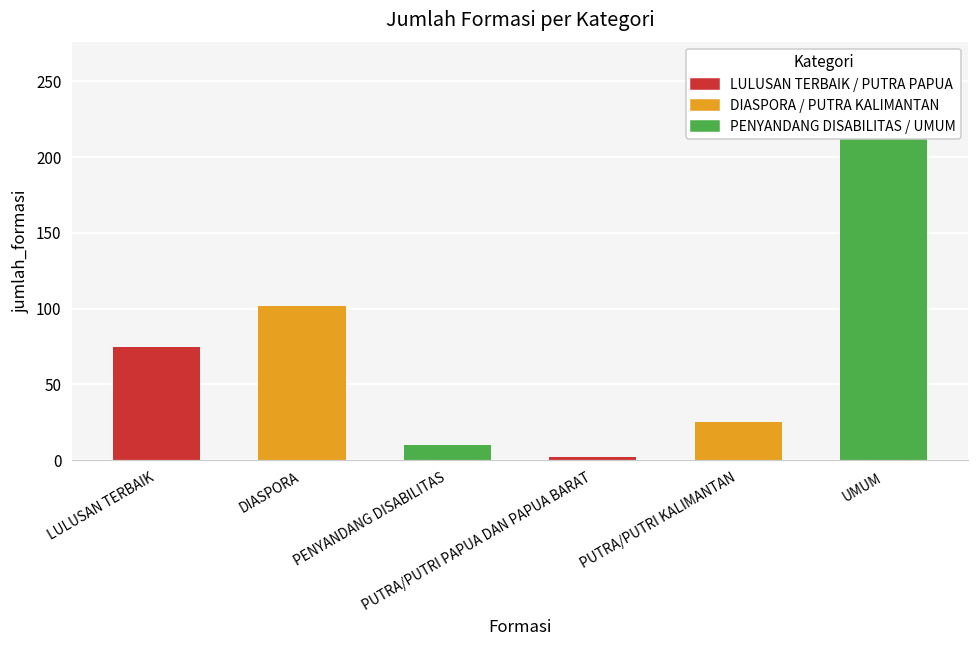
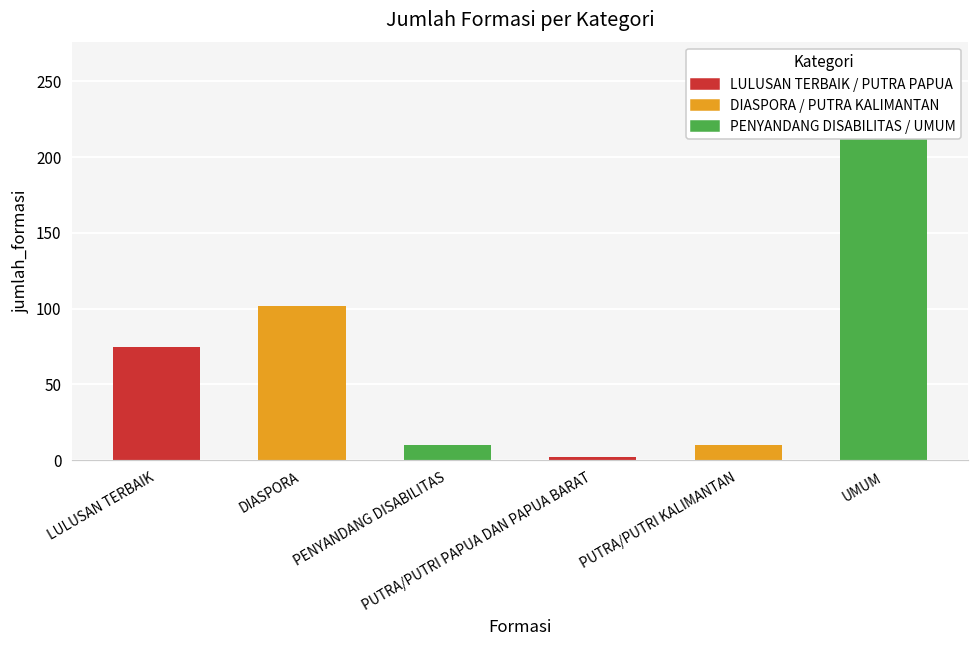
PUTRA/PUTRI KALIMANTAN: 25 -> 10
